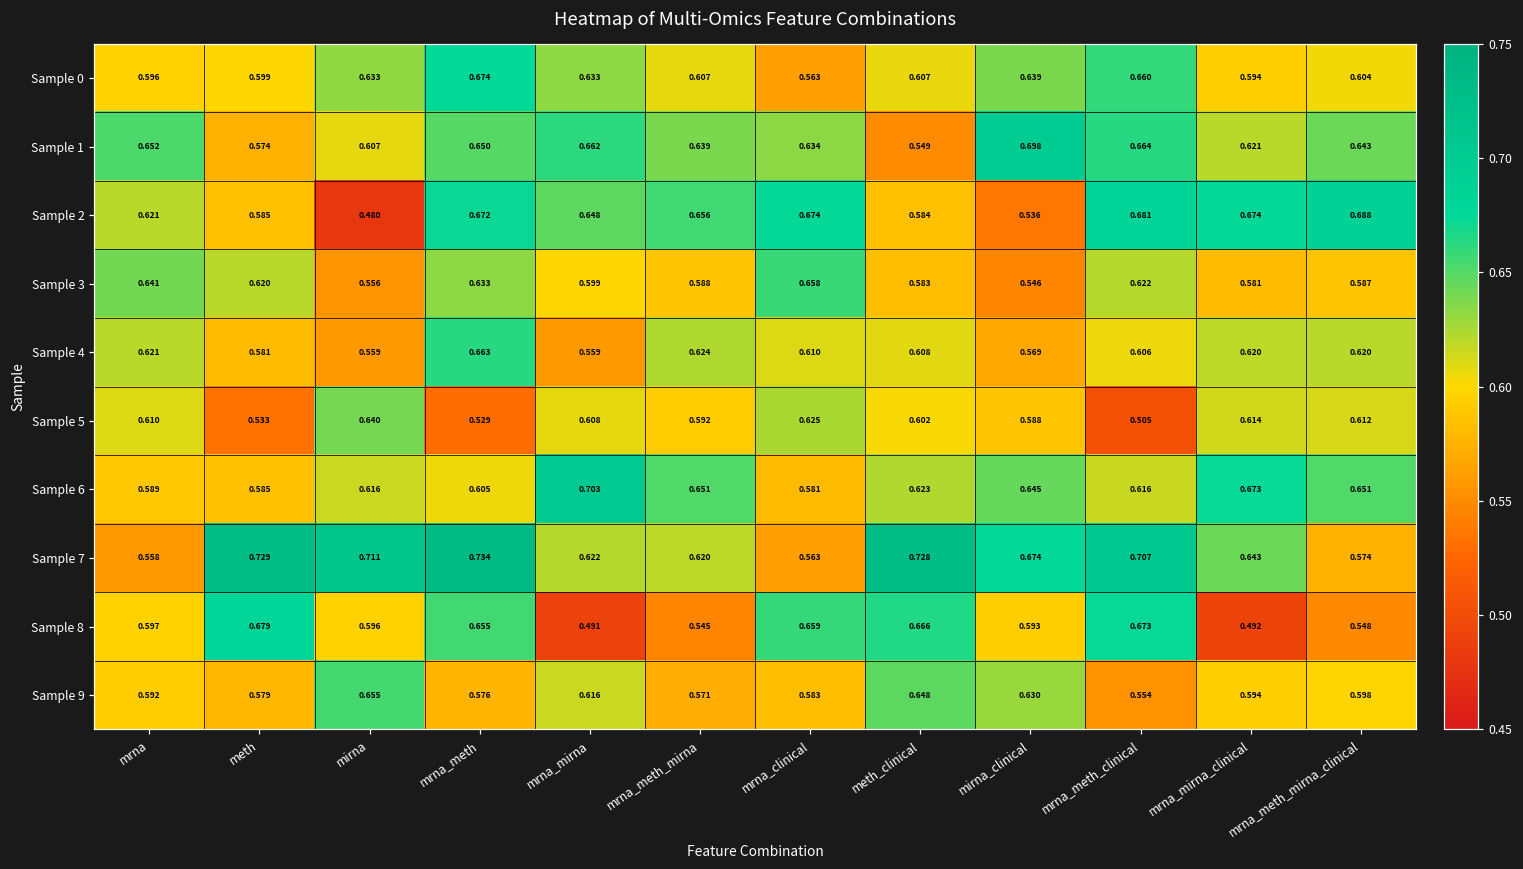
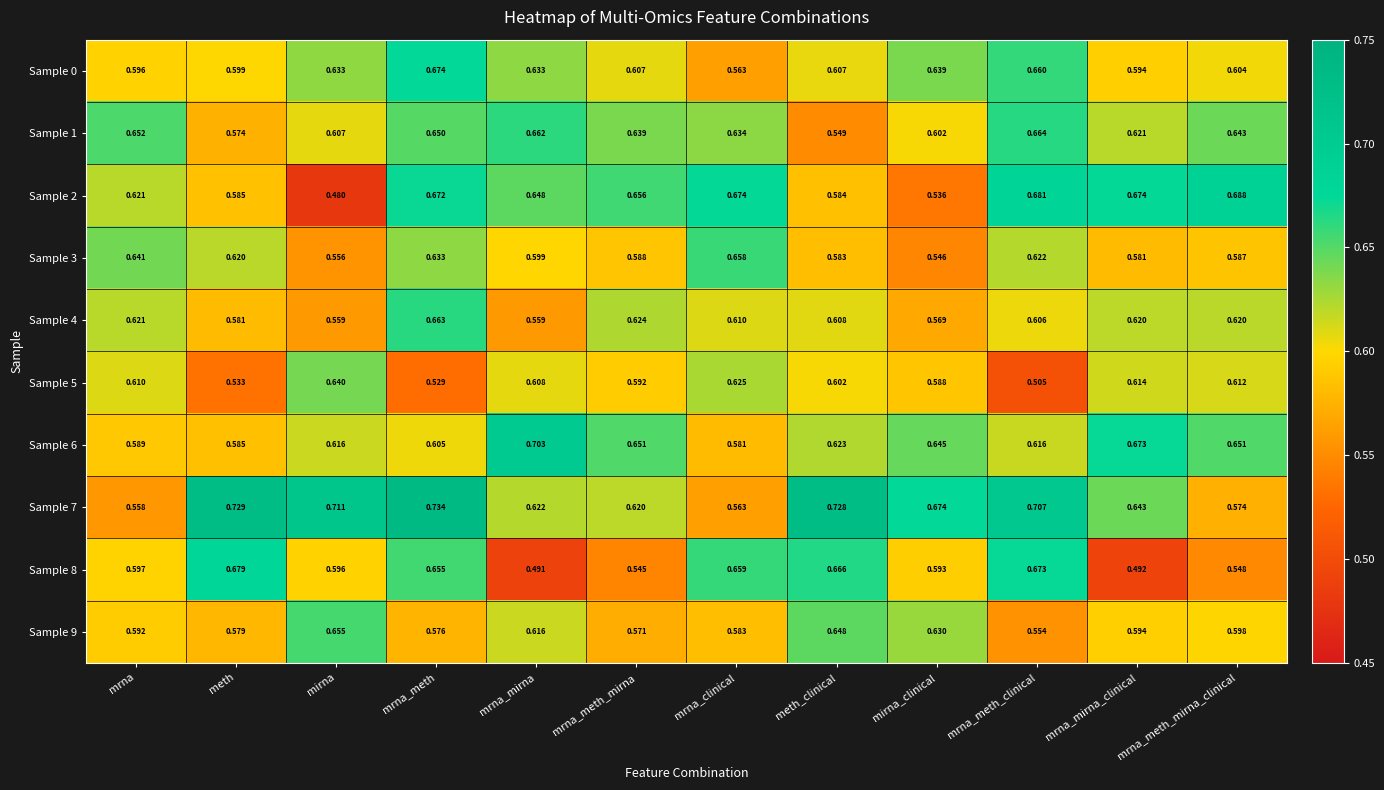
Sample 1, mirna_clinical: 0.698 -> 0.602
